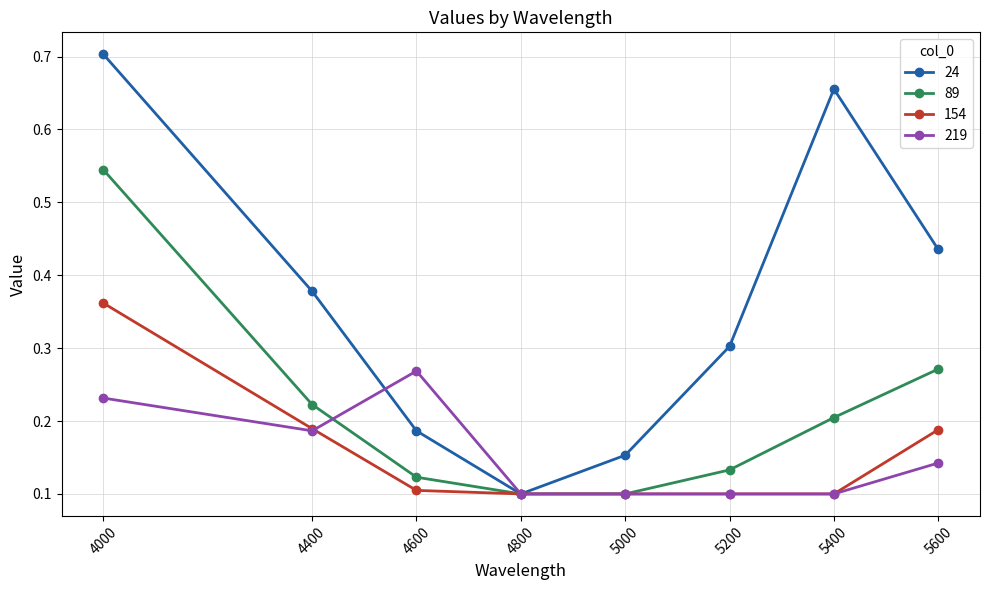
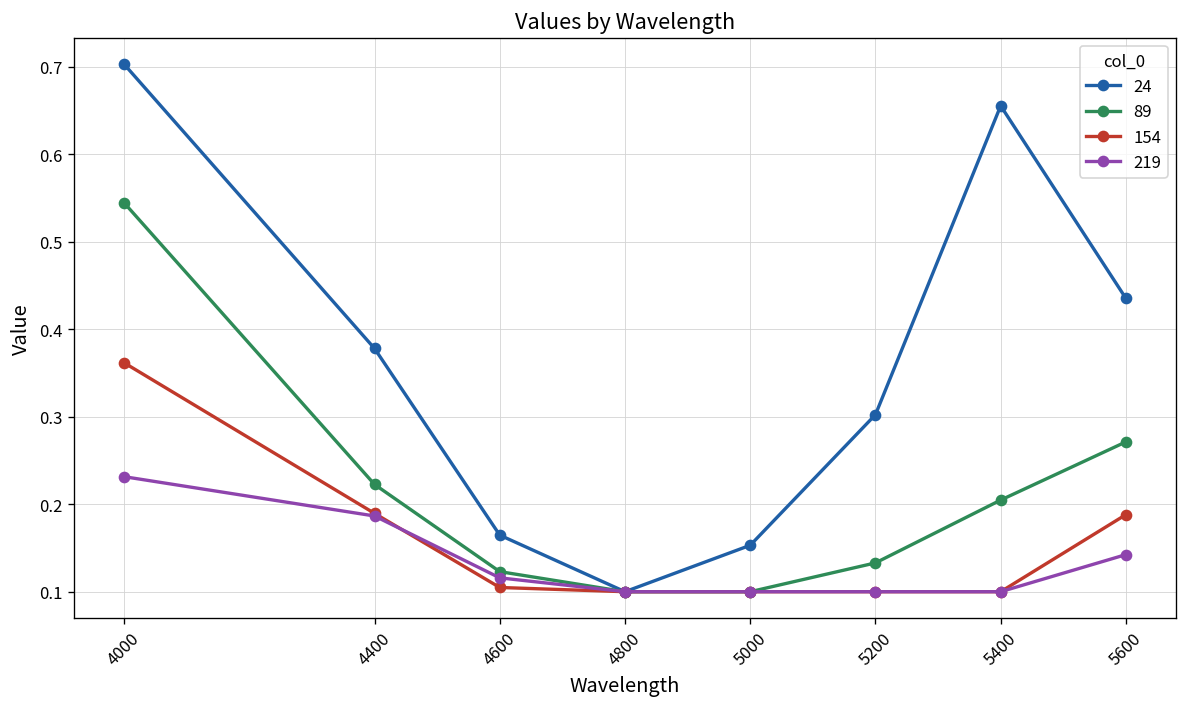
24, 4600: 0.19 -> 0.16
219, 4600: 0.27 -> 0.12
